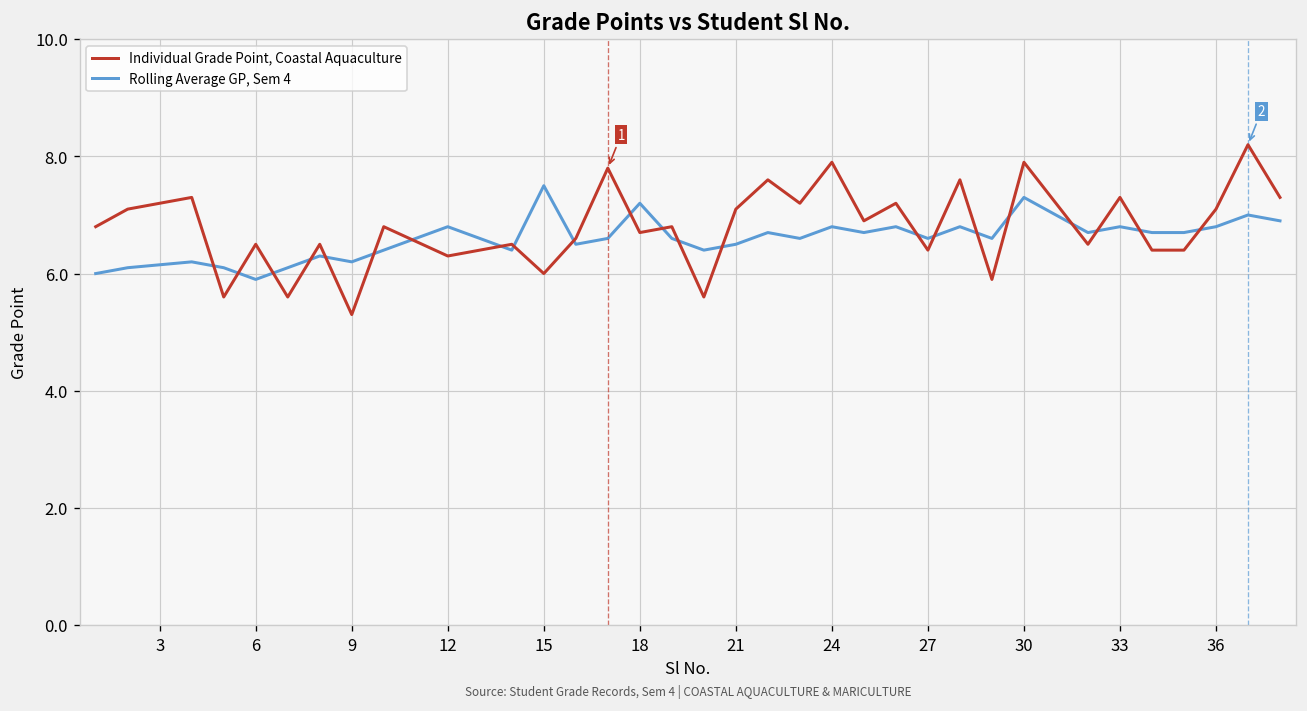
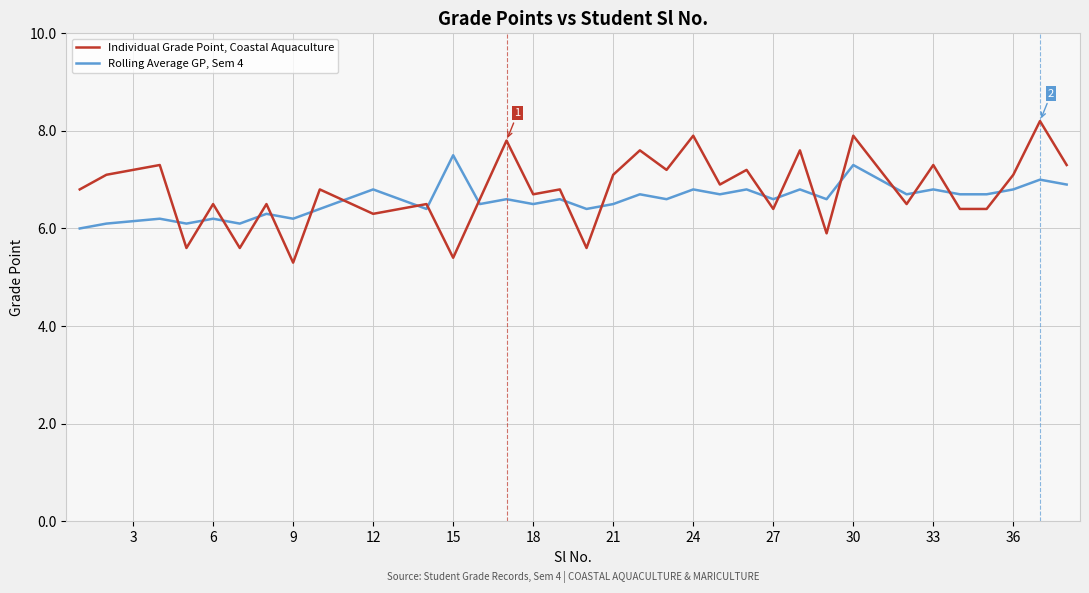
Rolling Average GP, Sem 4, 6: 5.9 -> 6.2
Individual Grade Point, Coastal Aquaculture, 15: 6.0 -> 5.4
Rolling Average GP, Sem 4, 18: 7.2 -> 6.5
